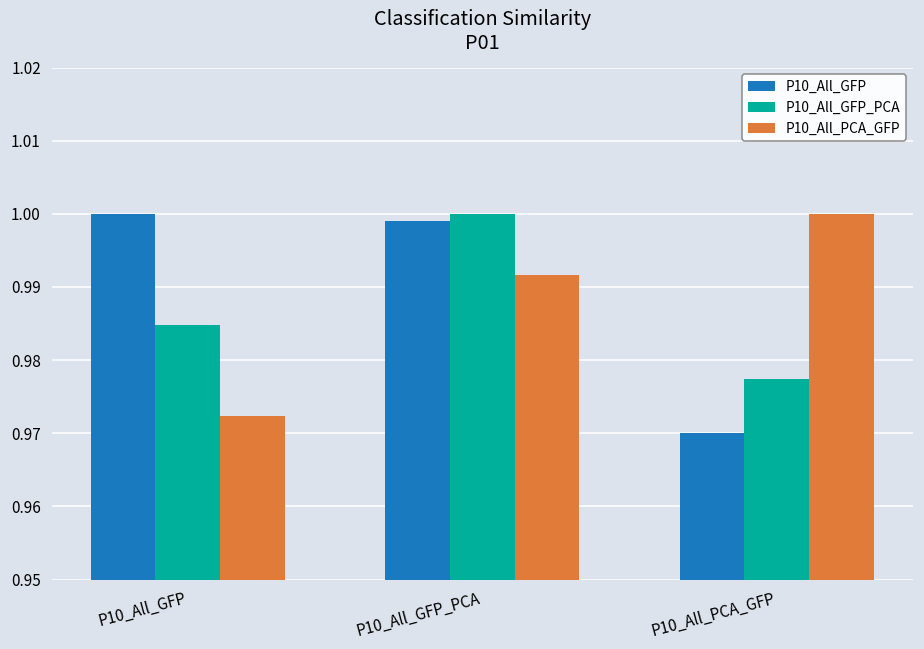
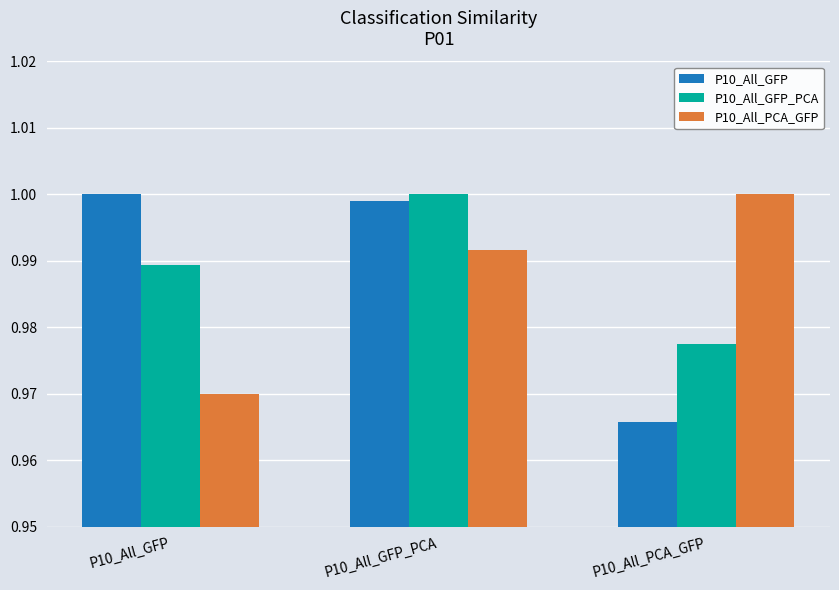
P10_All_GFP_PCA, P10_All_GFP: 0.985 -> 0.989
P10_All_PCA_GFP, P10_All_GFP: 0.972 -> 0.970
P10_All_GFP, P10_All_PCA_GFP: 0.970 -> 0.966
